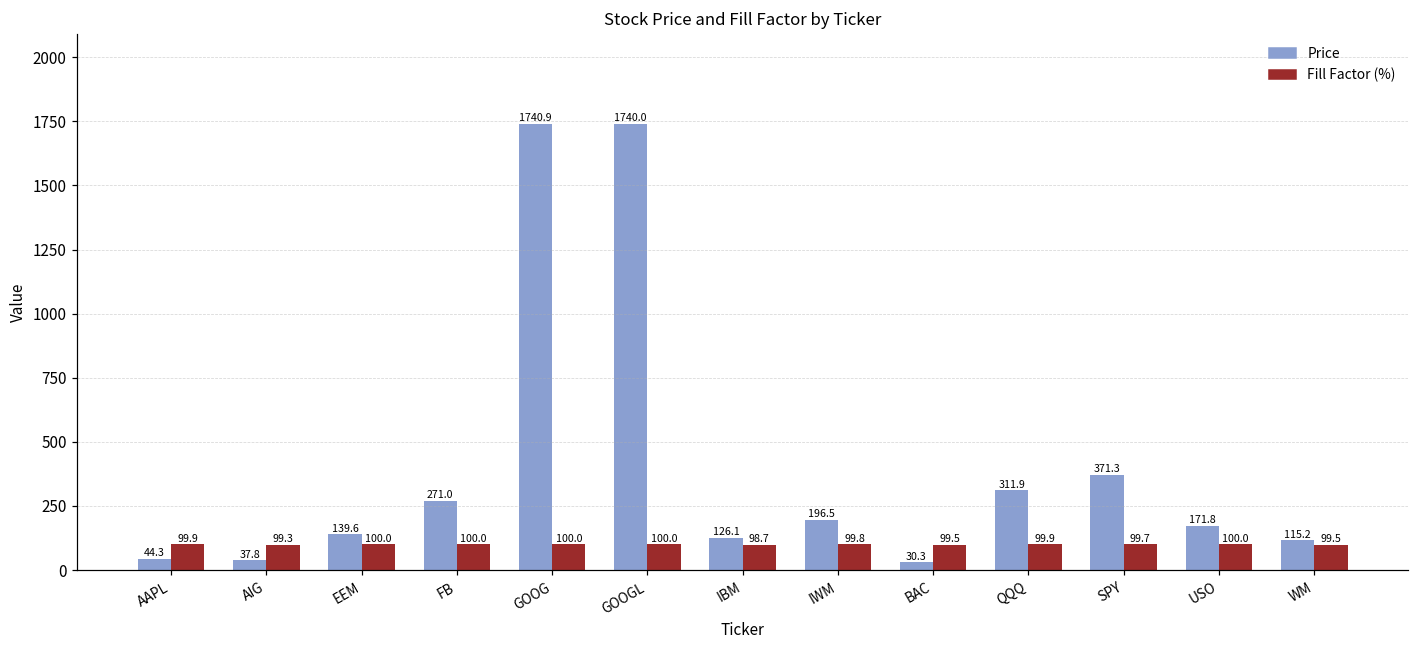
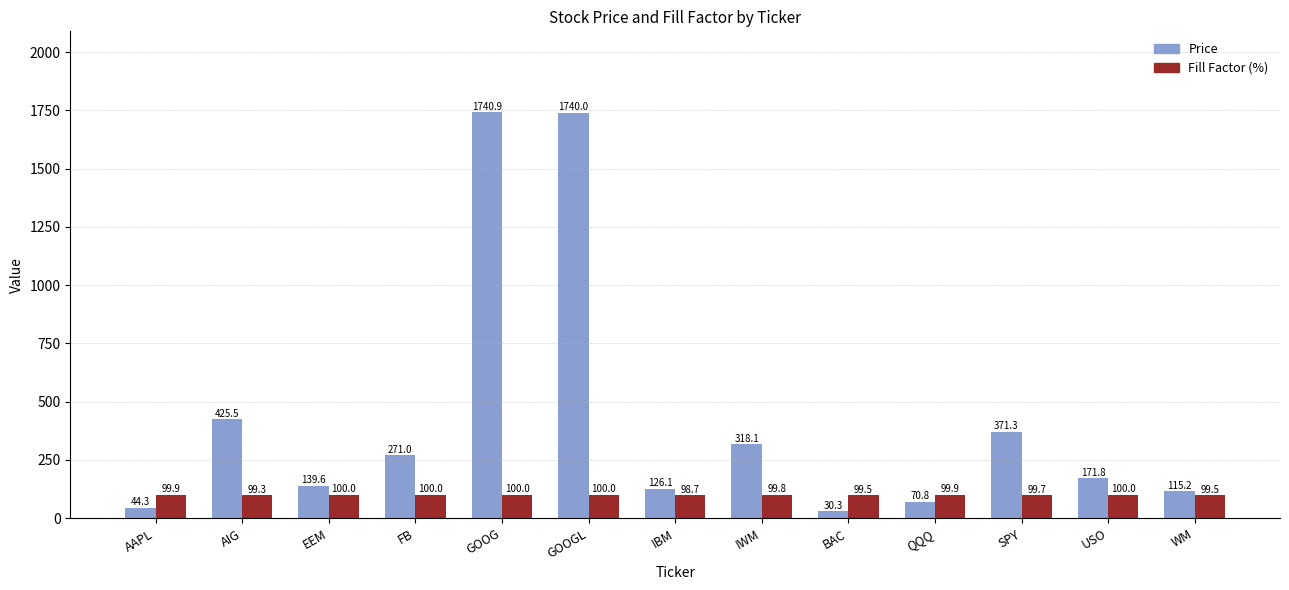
Price, AIG: 37.8 -> 425.5
Price, IWM: 196.5 -> 318.1
Price, QQQ: 311.9 -> 70.8
